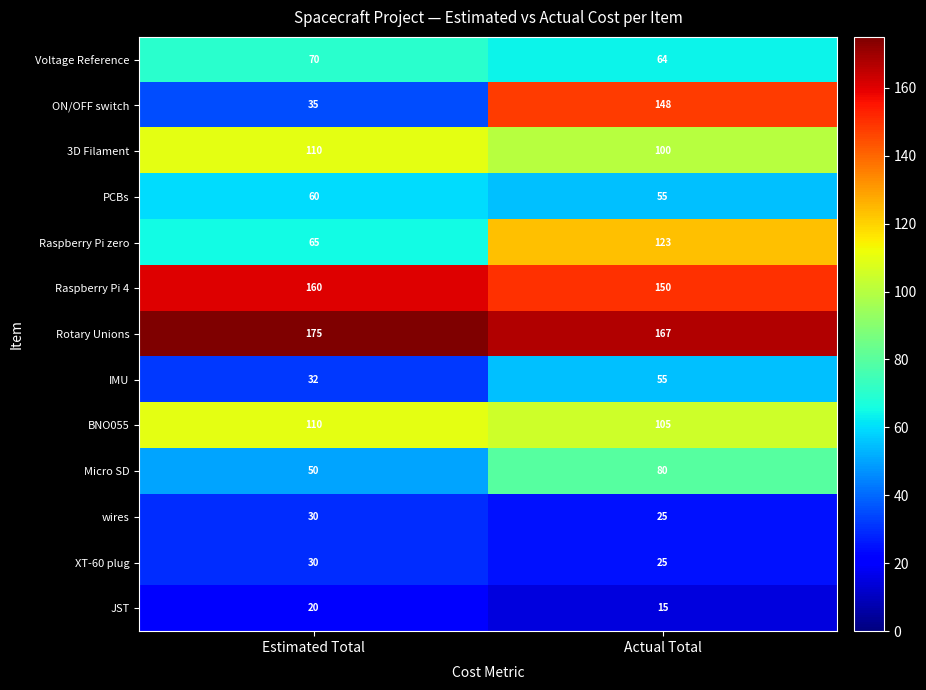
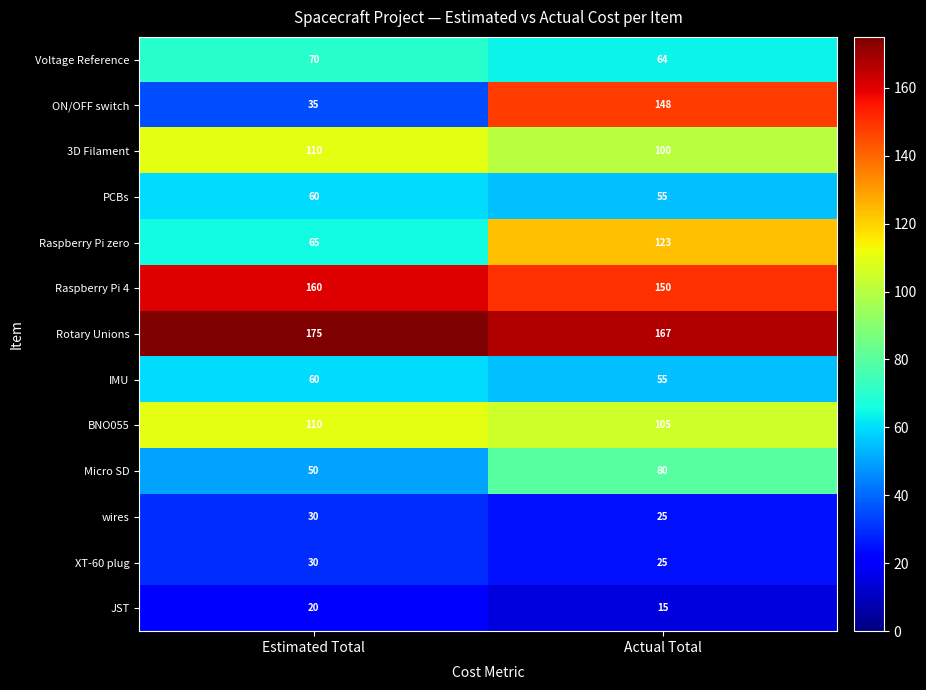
IMU, Estimated Total: 32 -> 60
